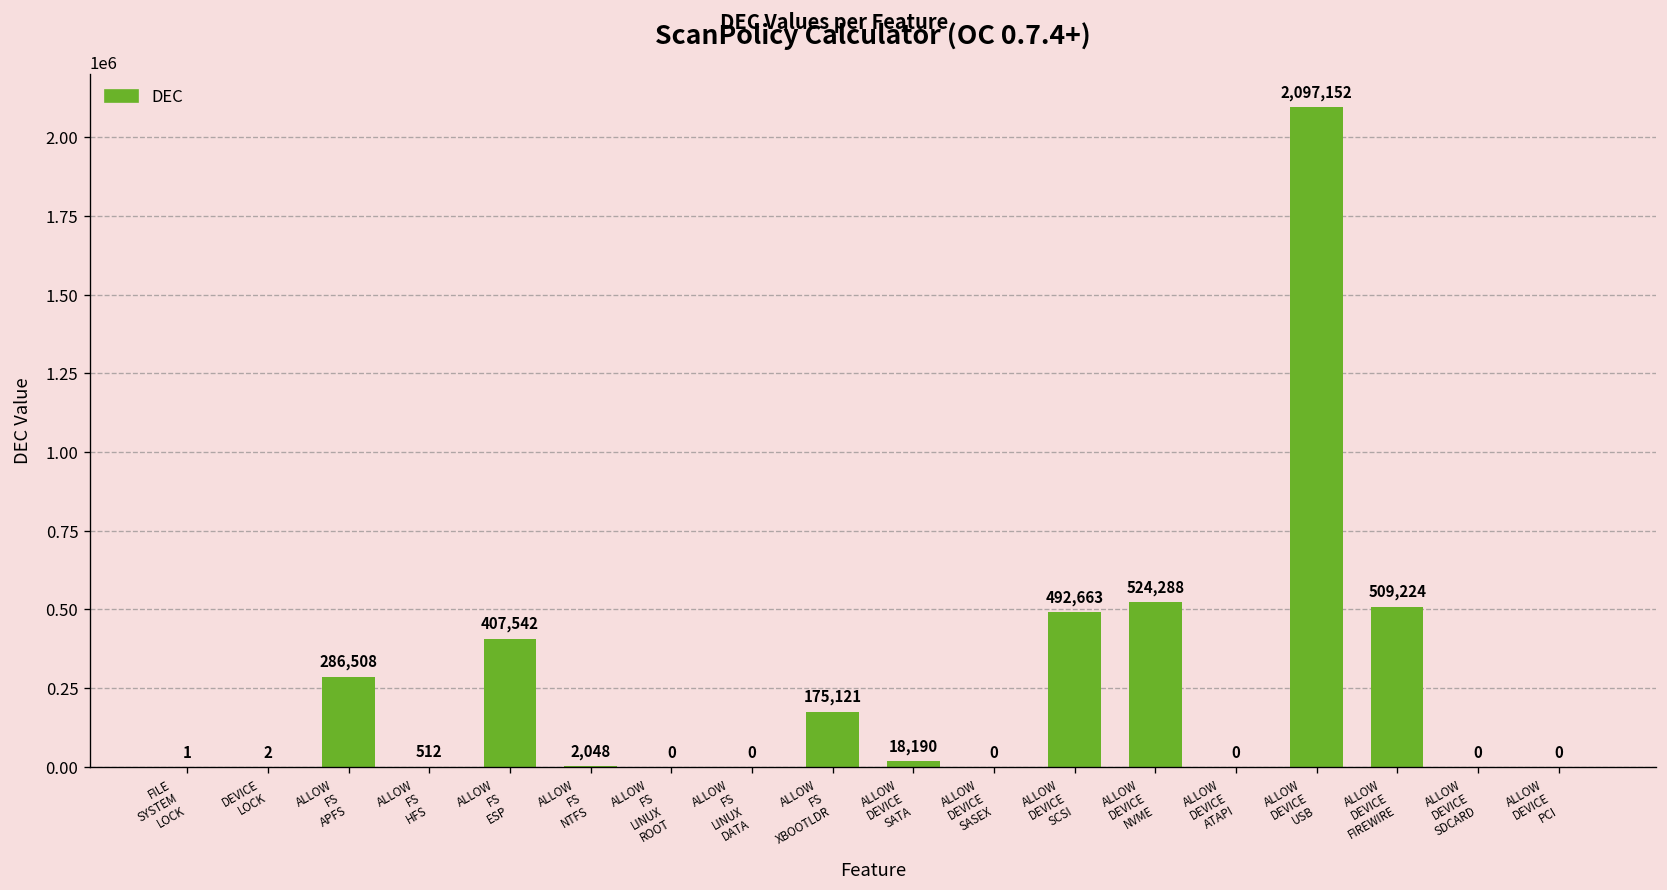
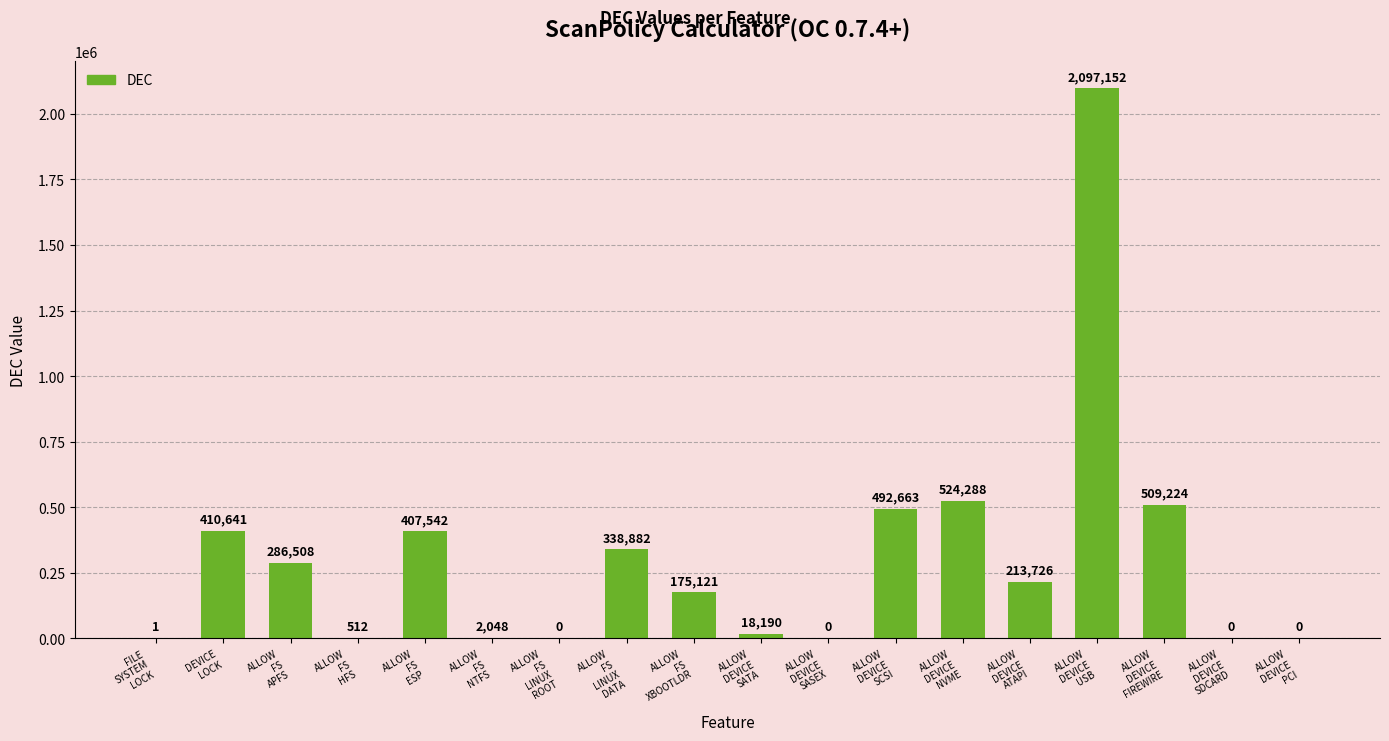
DEVICE LOCK: 2 -> 410,641
ALLOW FS LINUX DATA: 0 -> 338,882
ALLOW DEVICE ATAPI: 0 -> 213,726
